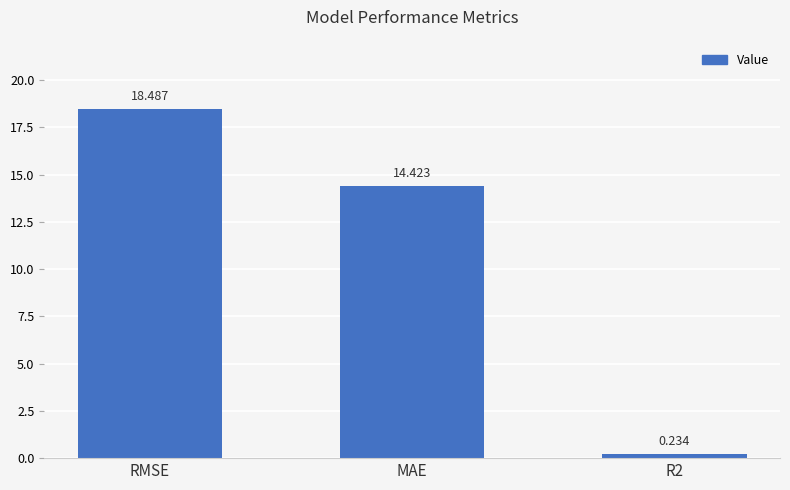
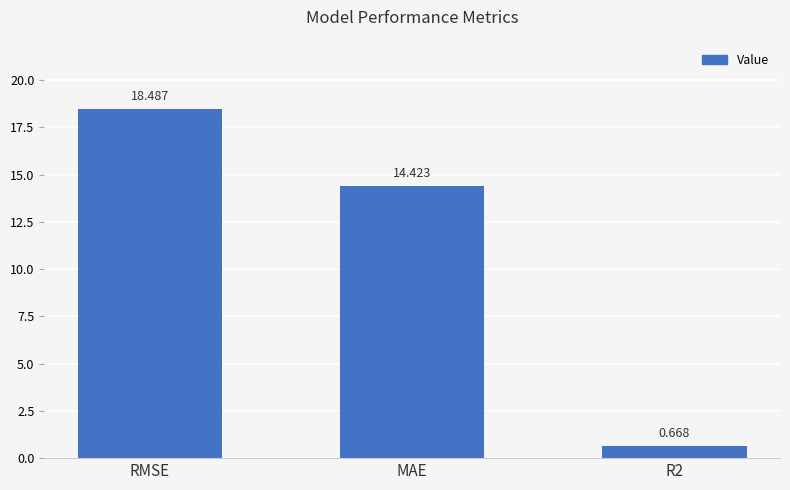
R2: 0.234 -> 0.668
